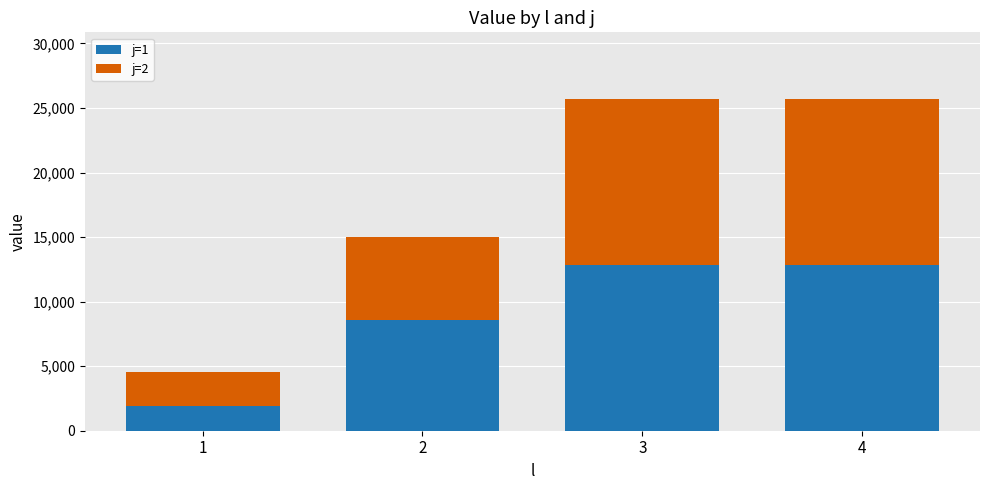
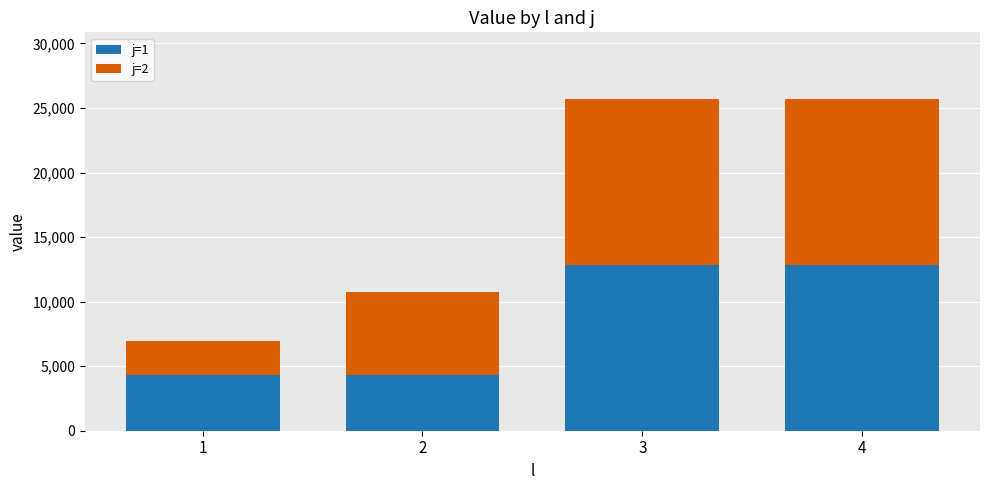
j=1, 1: 1,900 -> 4,300
j=1, 2: 8,600 -> 4,300
